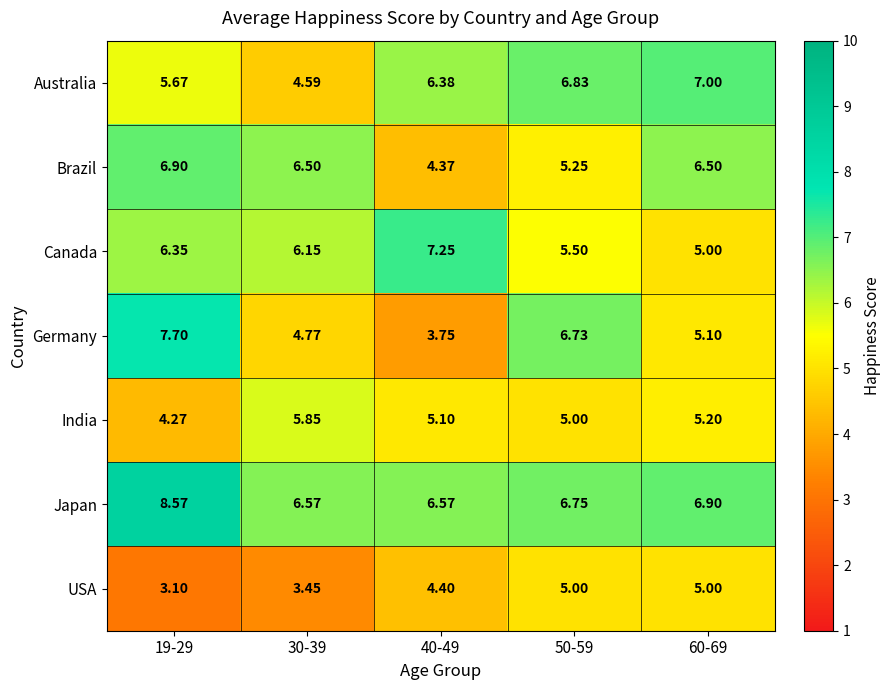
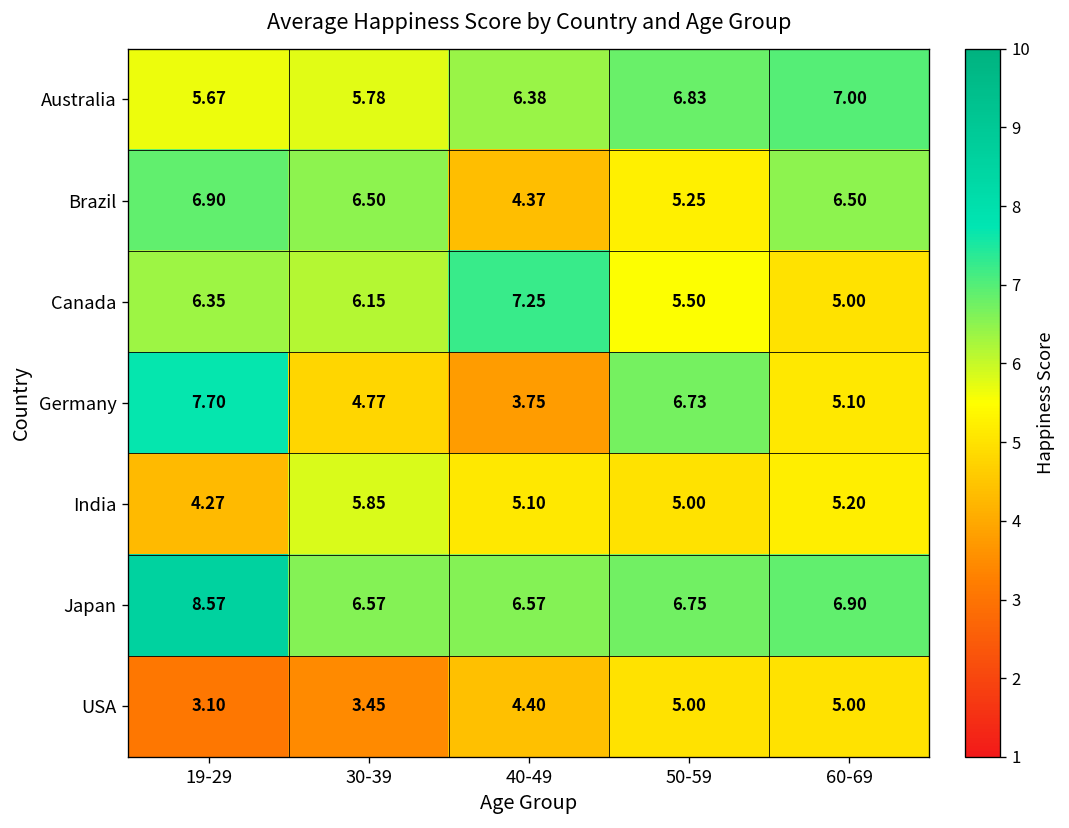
Australia, 30-39: 4.59 -> 5.78
